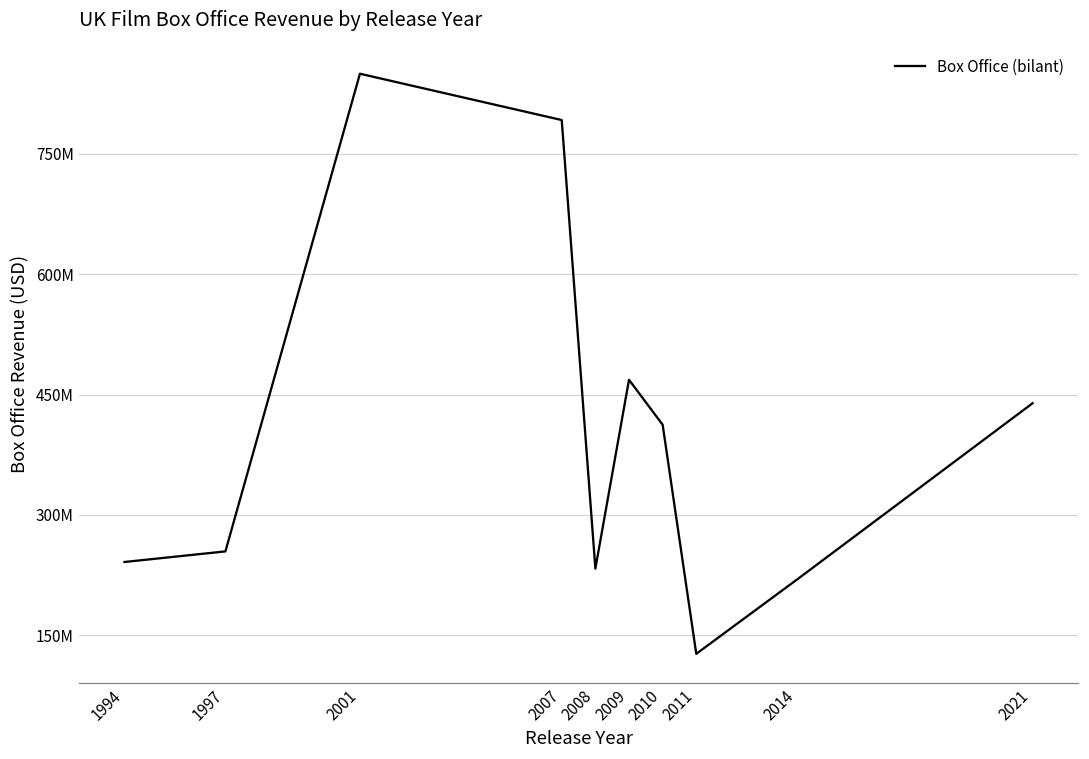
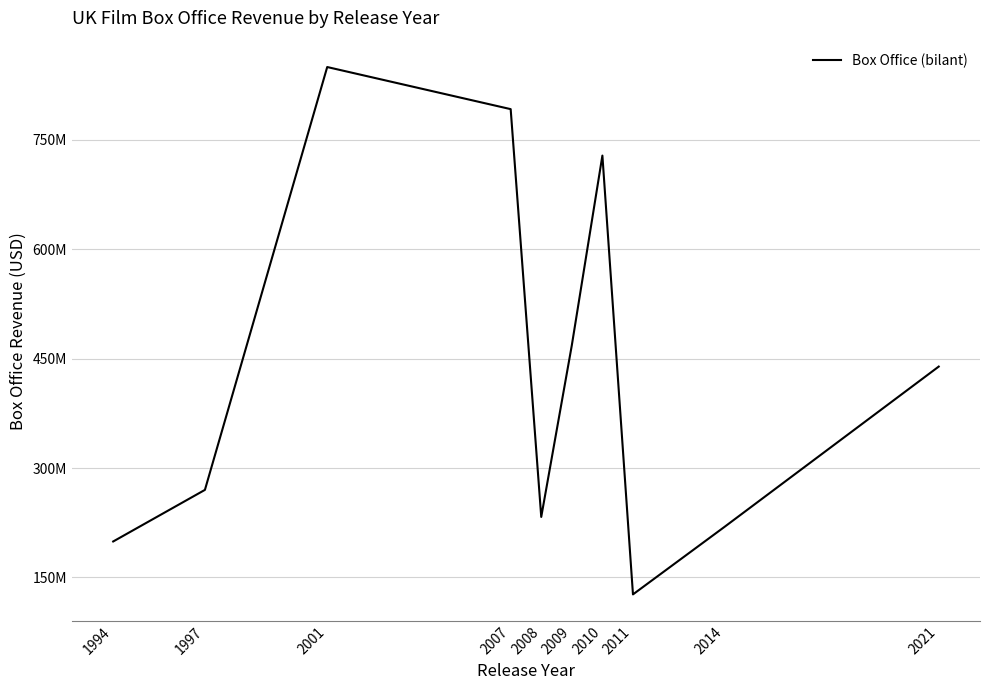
1994: 240000000 -> 200000000
1997: 250000000 -> 270000000
2010: 410000000 -> 730000000
